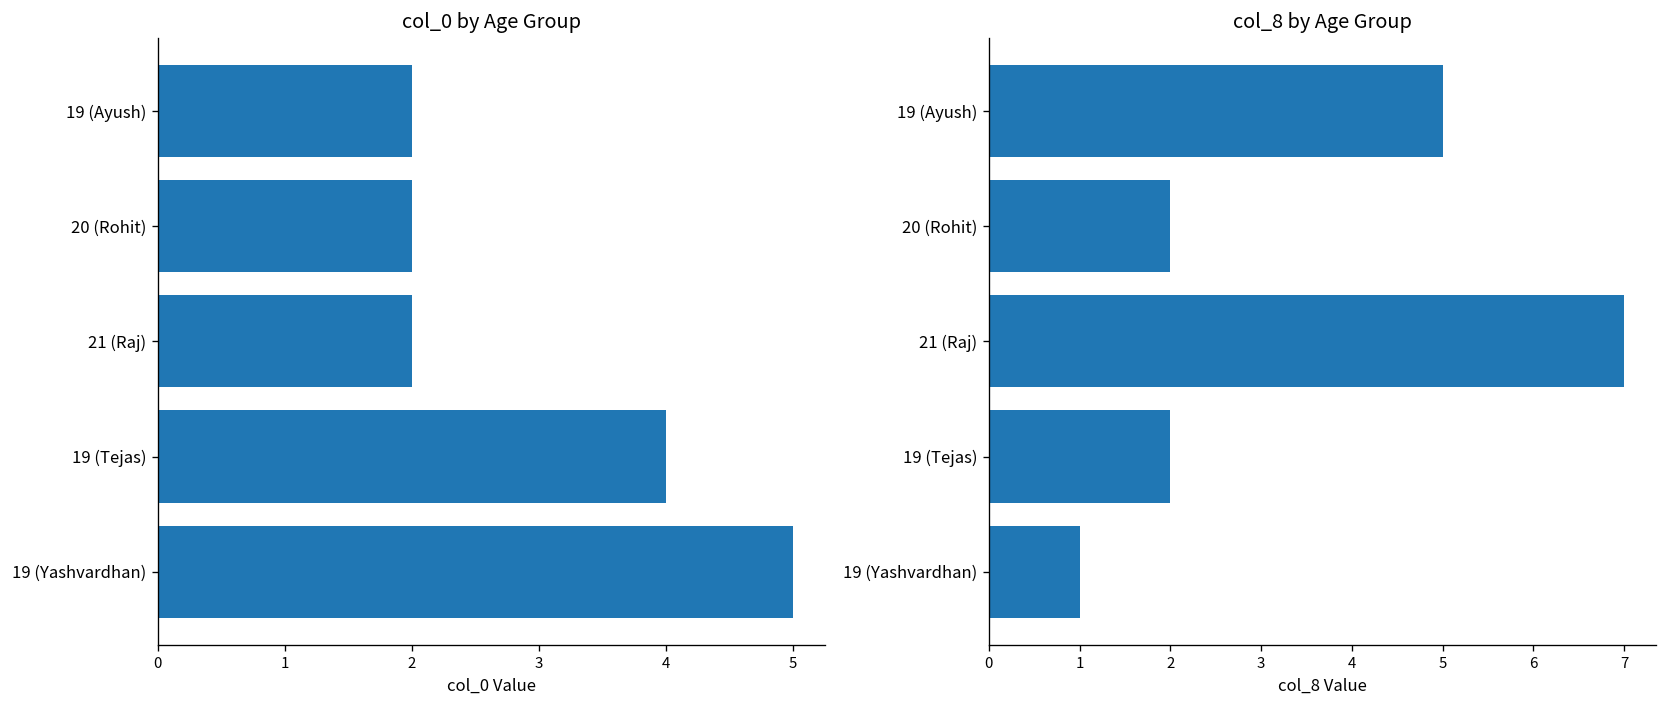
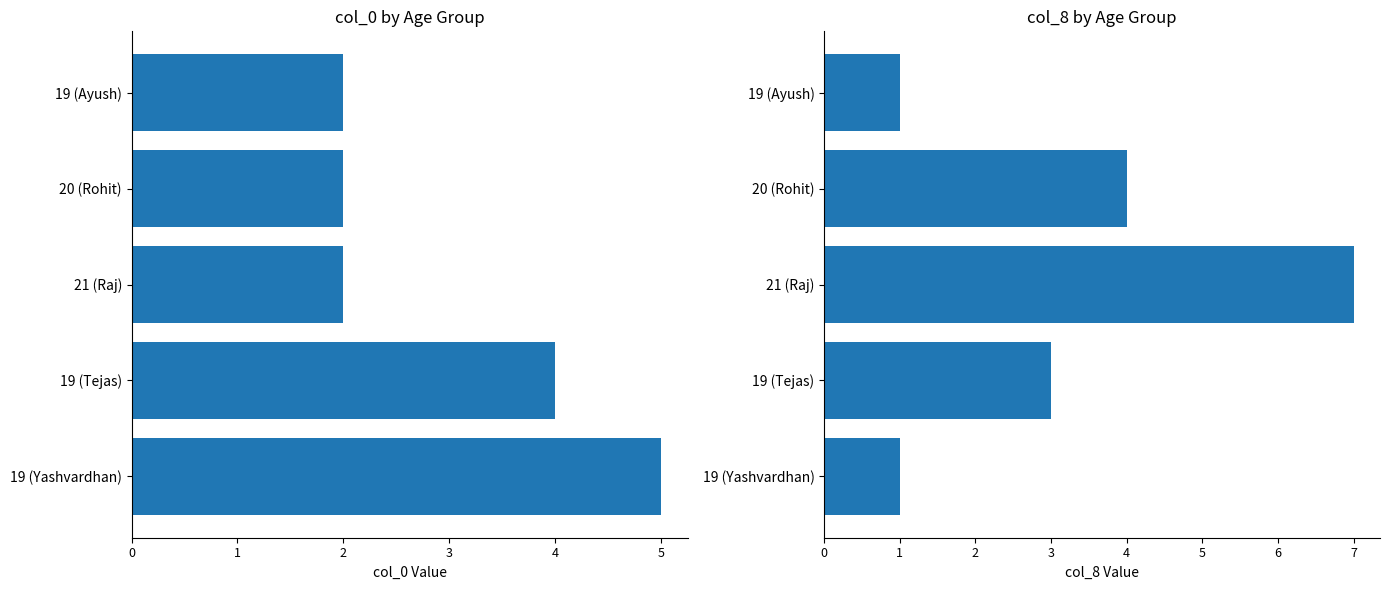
col_8 by Age Group, 19 (Ayush): 5 -> 1
col_8 by Age Group, 20 (Rohit): 2 -> 4
col_8 by Age Group, 19 (Tejas): 2 -> 3
